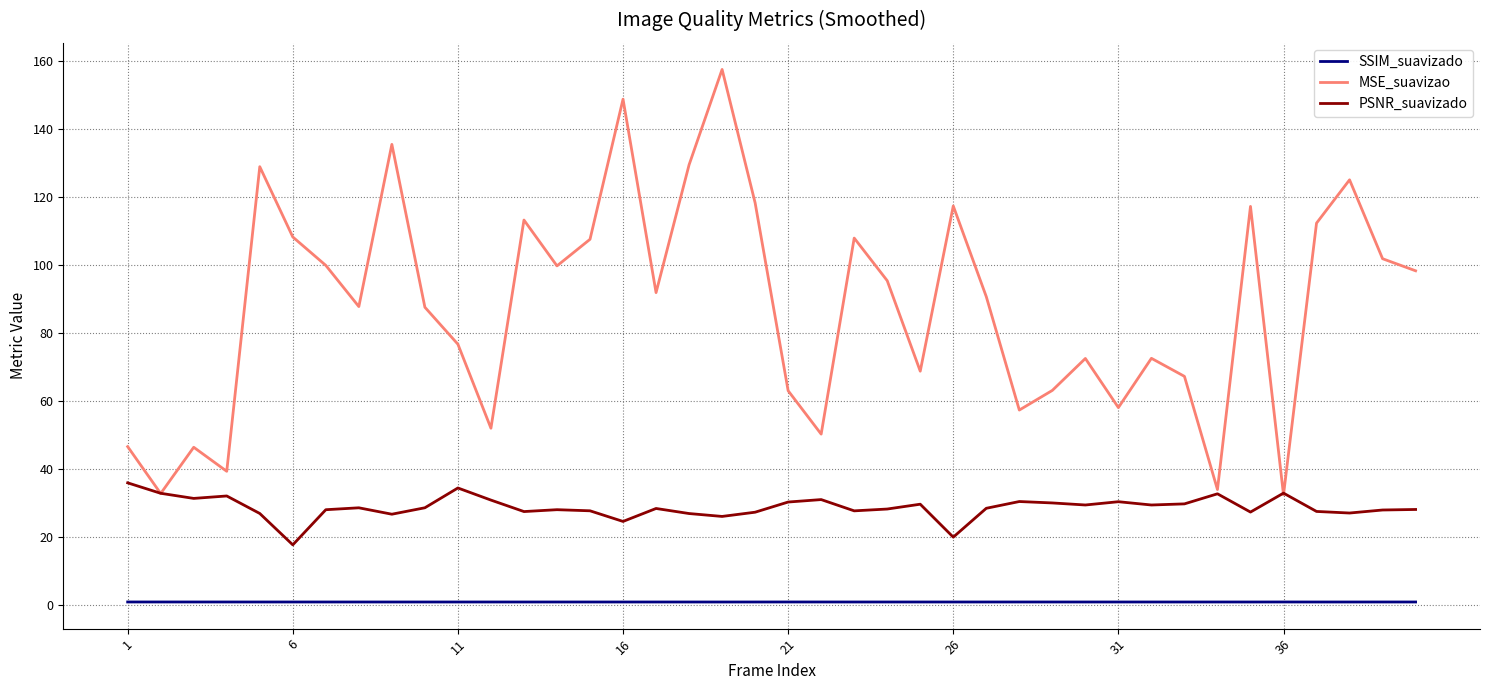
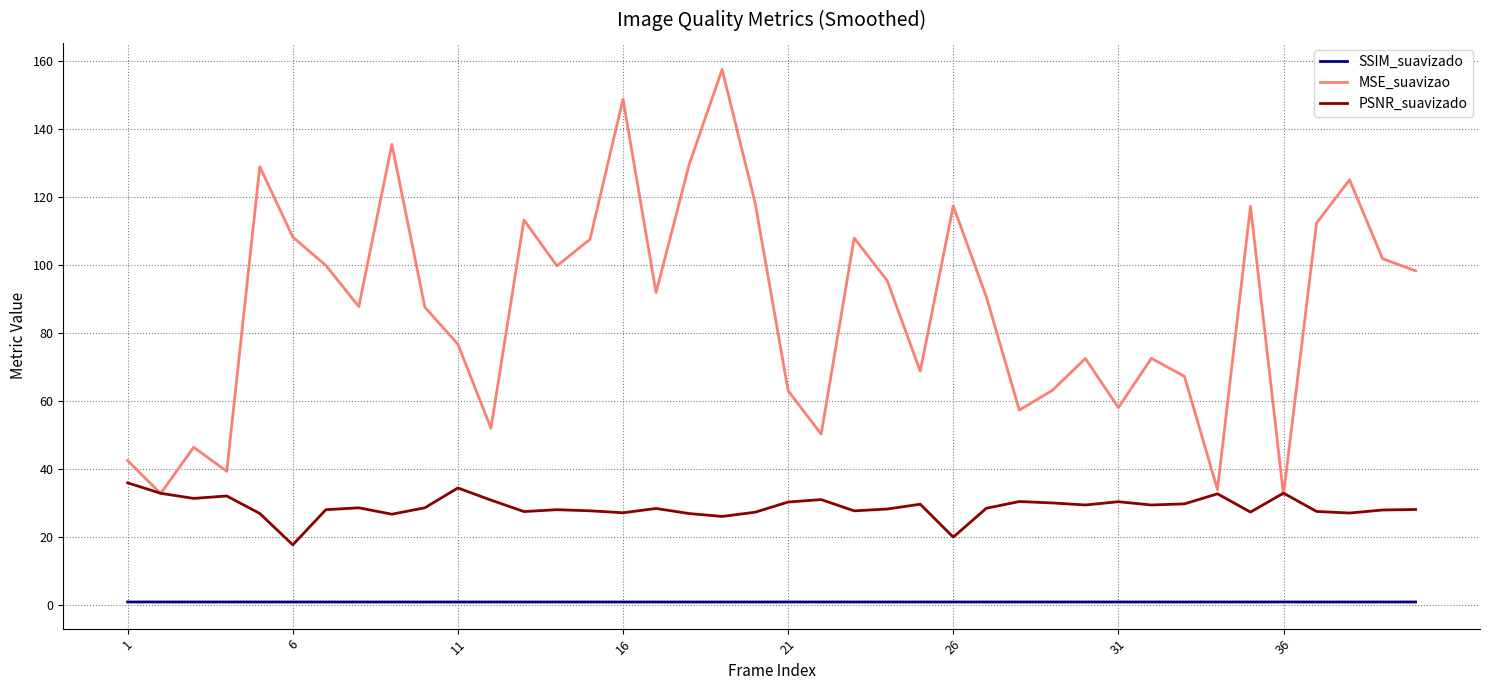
MSE_suavizao, 1: 47 -> 43
PSNR_suavizado, 16: 25 -> 27
